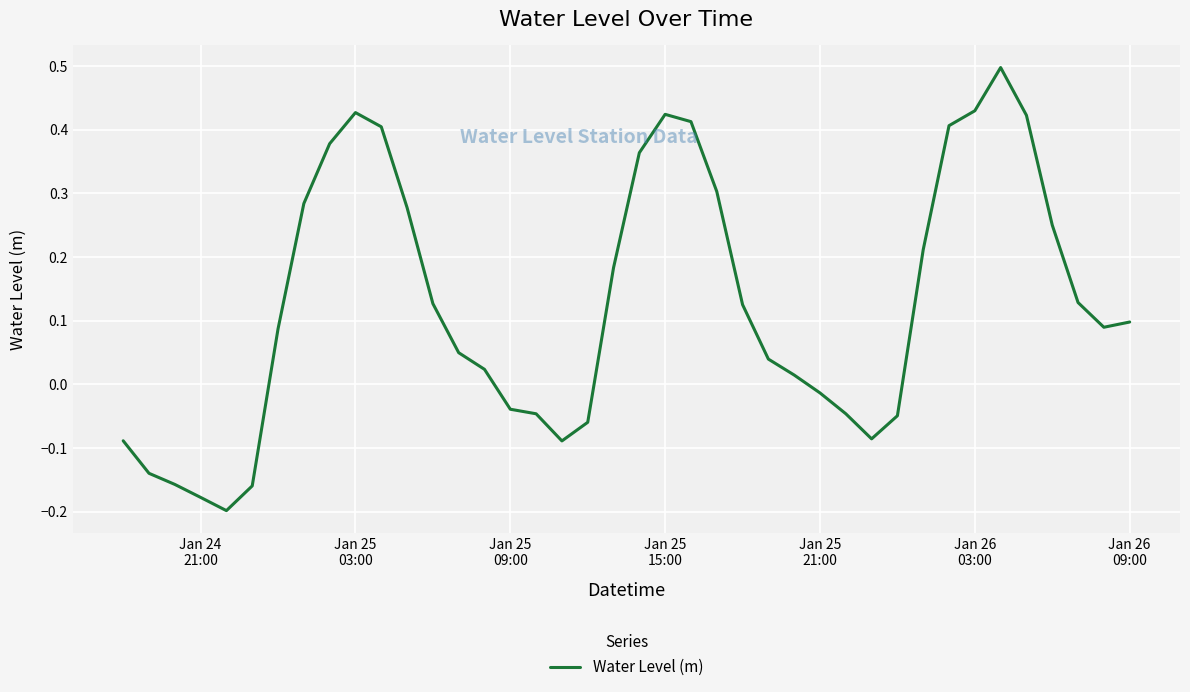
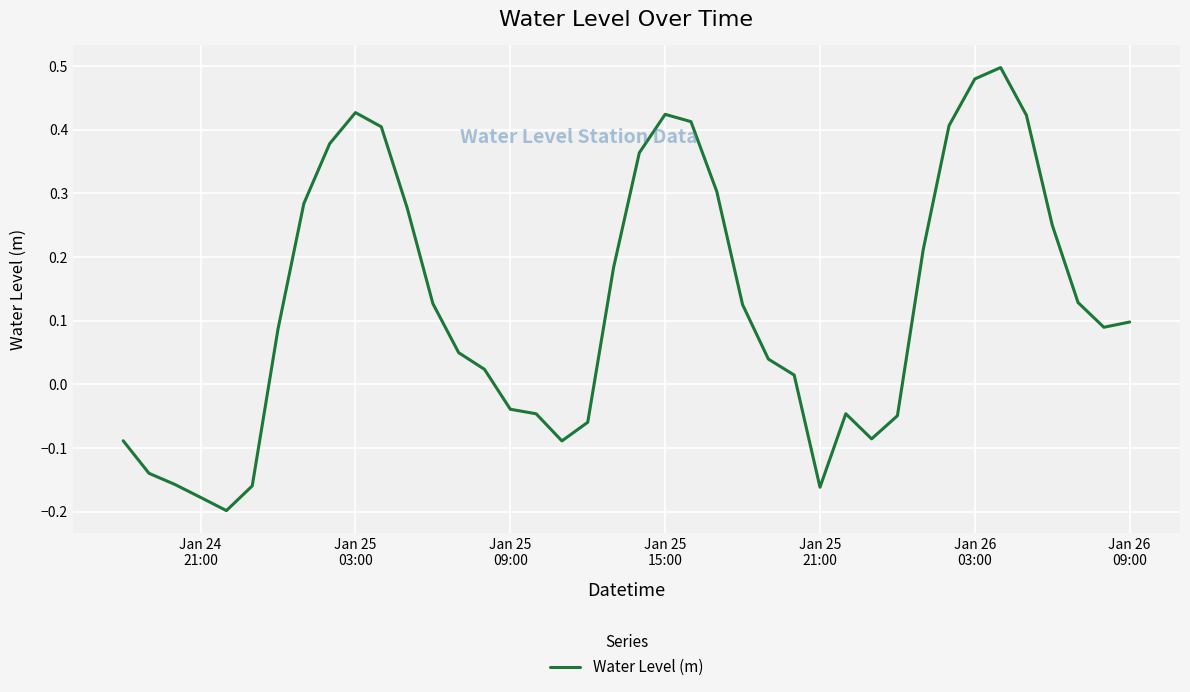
Jan 25 21:00: -0.01 -> -0.16
Jan 26 03:00: 0.43 -> 0.48
